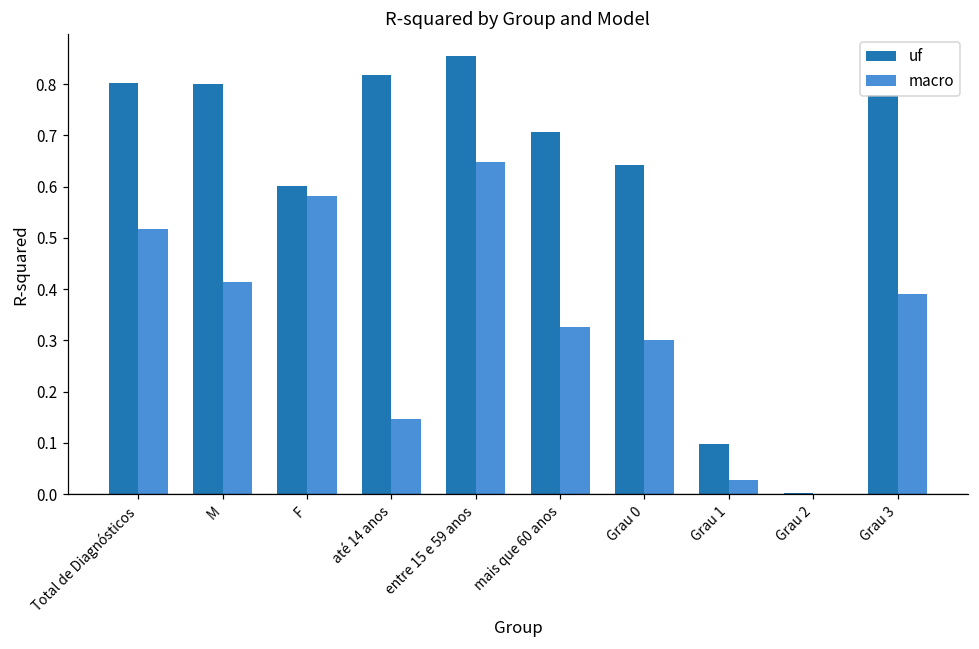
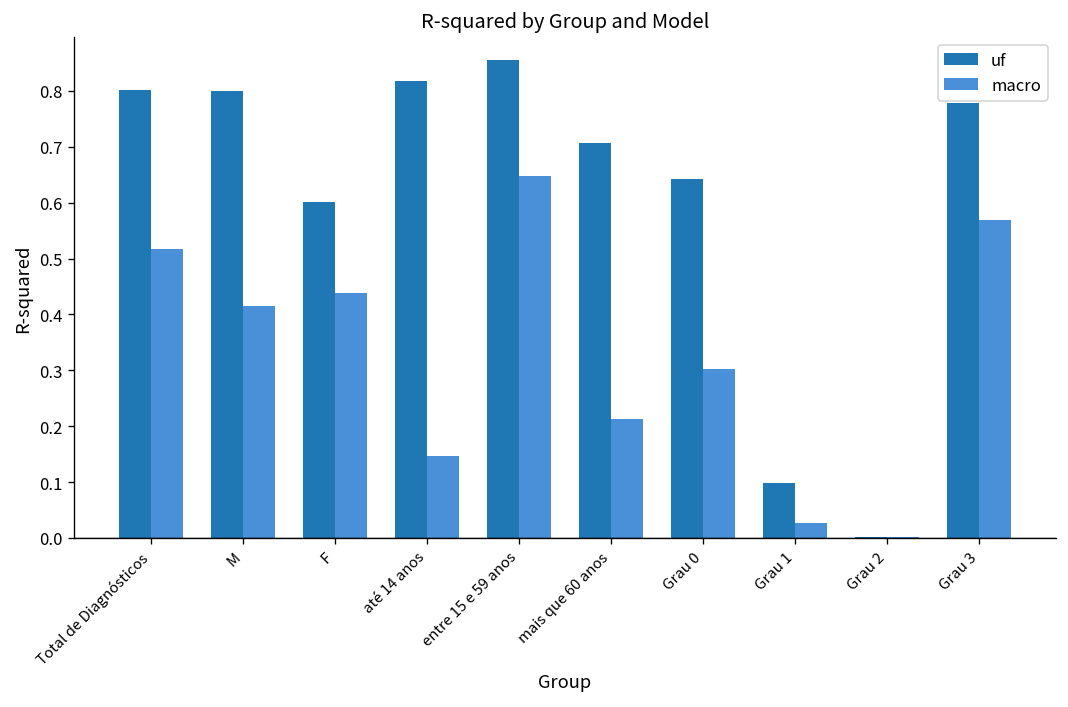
macro, F: 0.58 -> 0.44
macro, mais que 60 anos: 0.33 -> 0.21
macro, Grau 3: 0.39 -> 0.57
